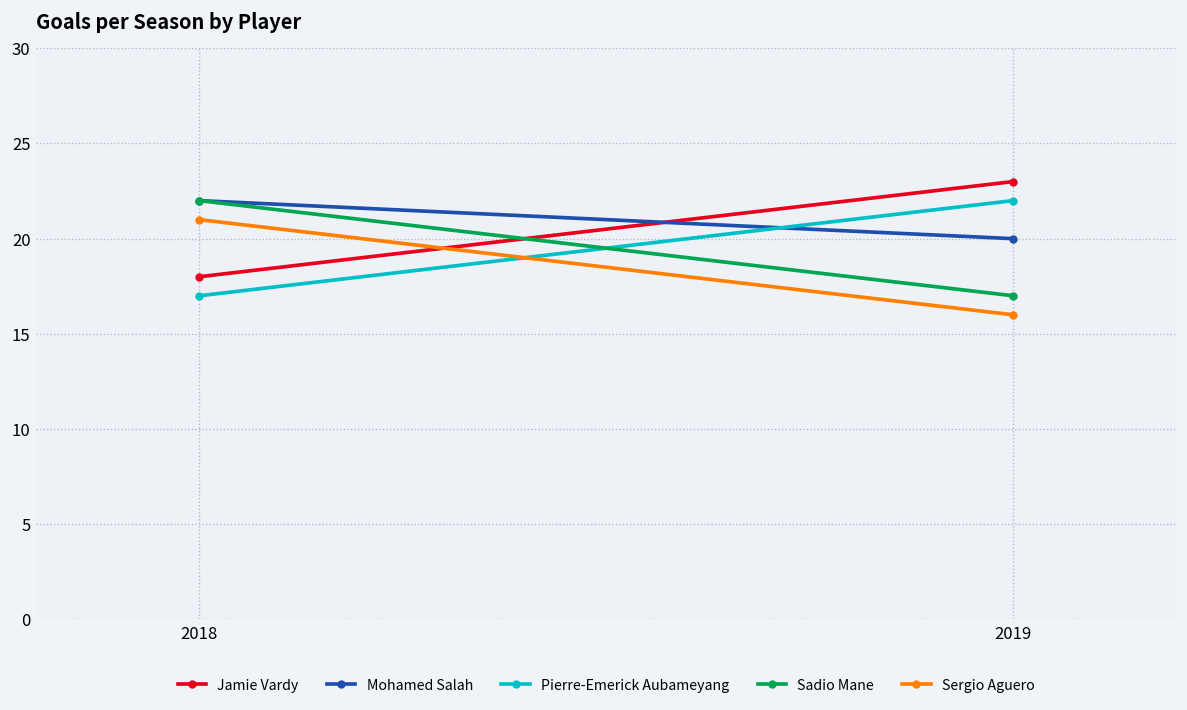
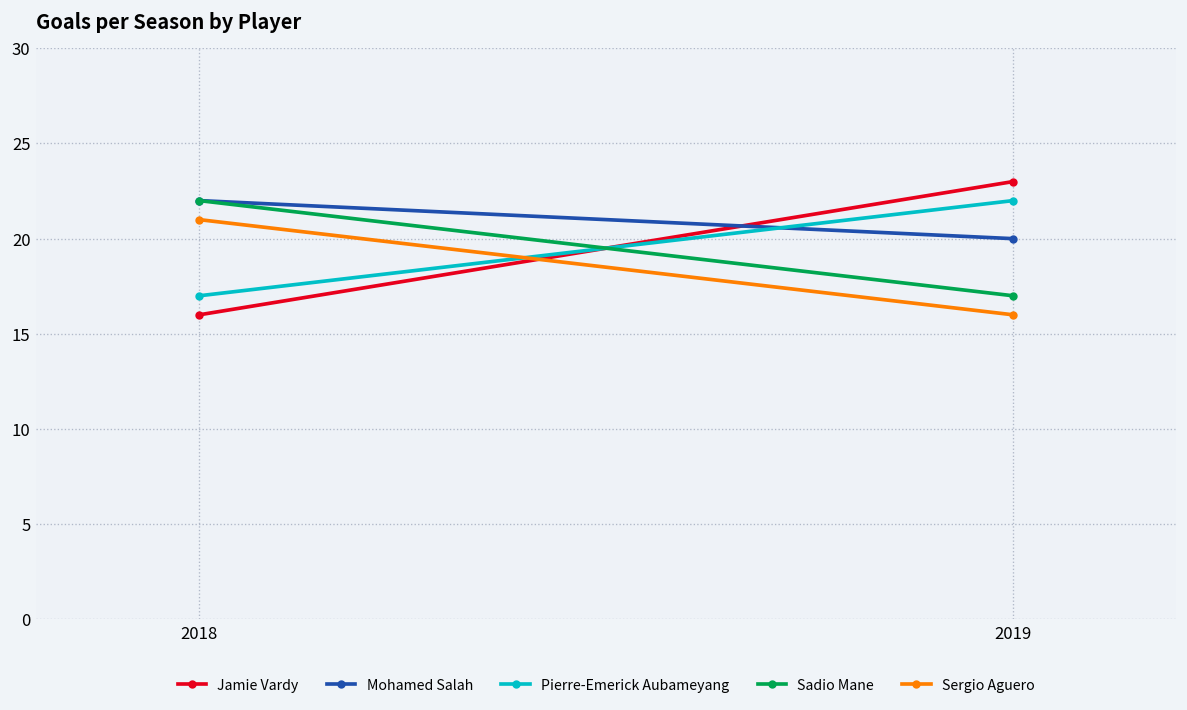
Jamie Vardy, 2018: 18 -> 16
